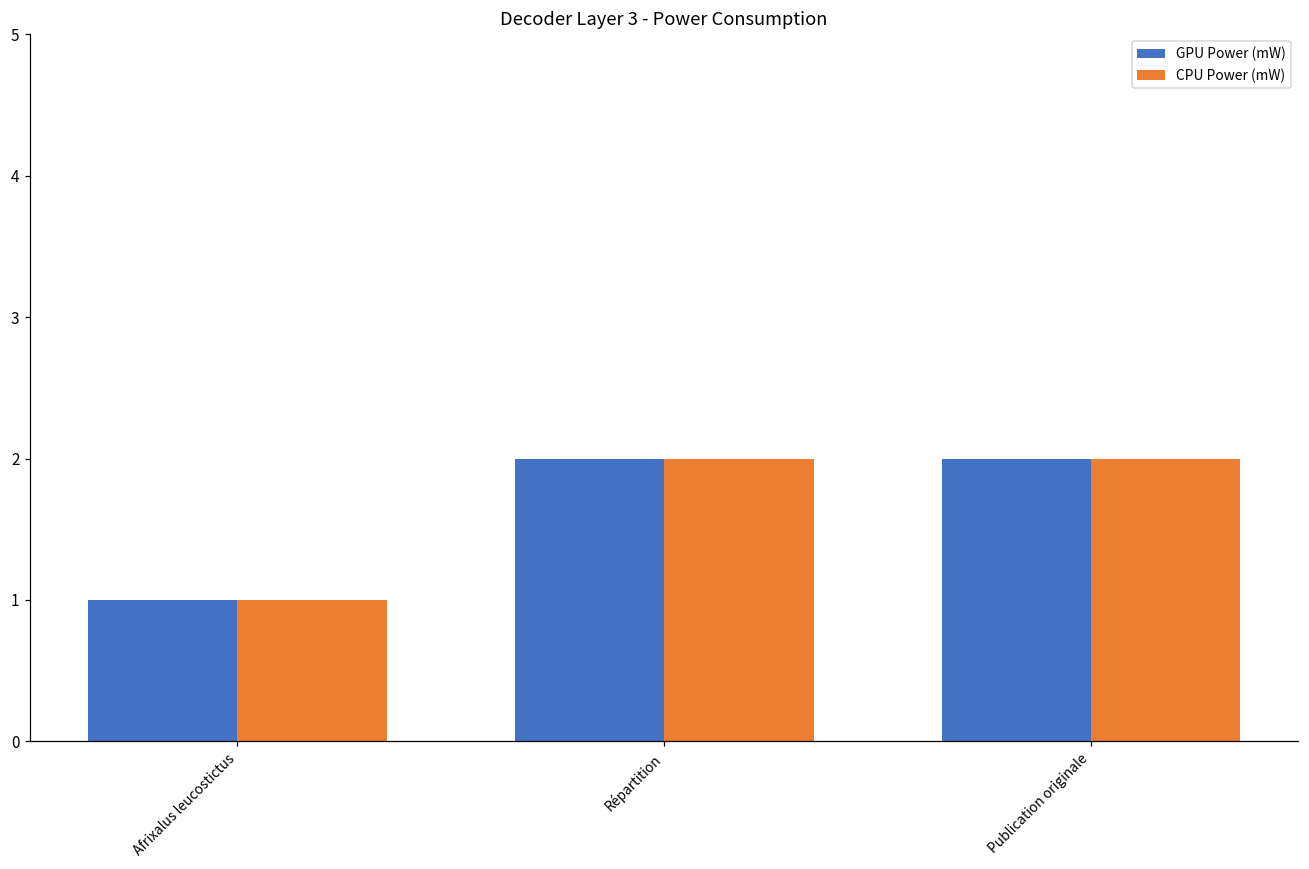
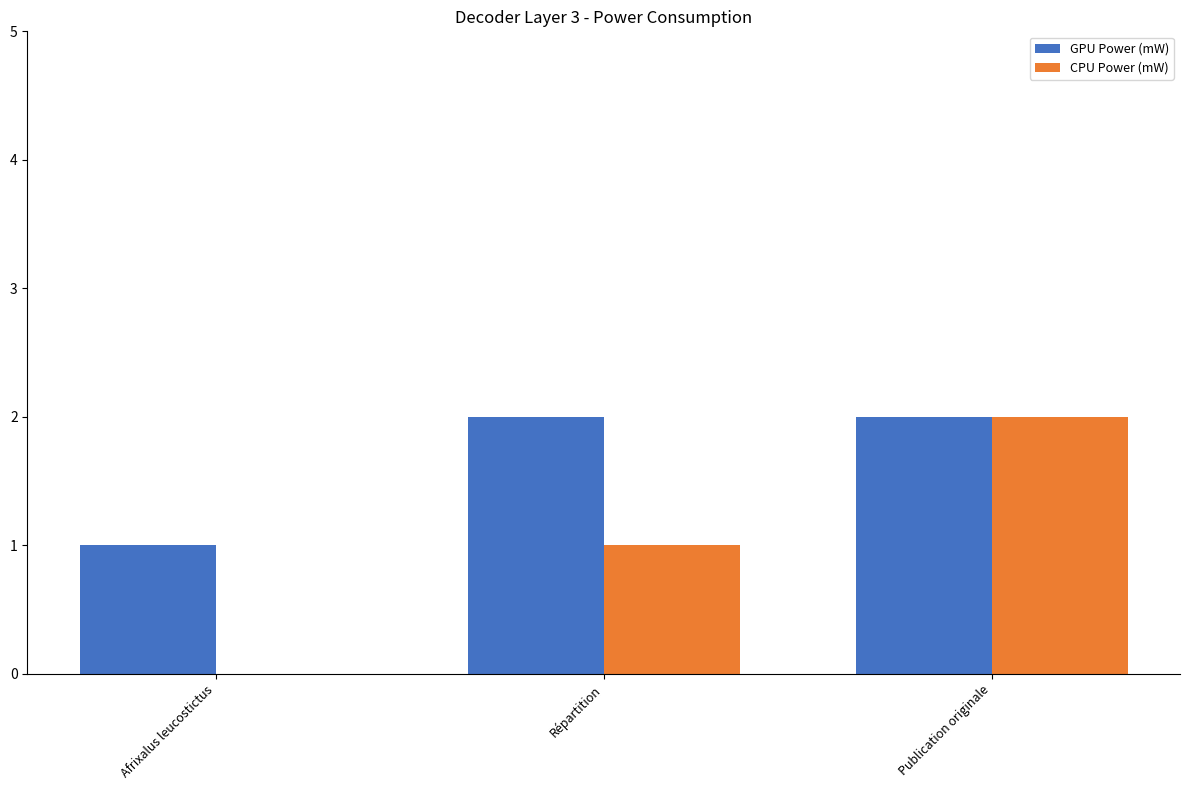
CPU Power (mW), Afrixalus leucostictus: 1 -> 0
CPU Power (mW), Répartition: 2 -> 1
